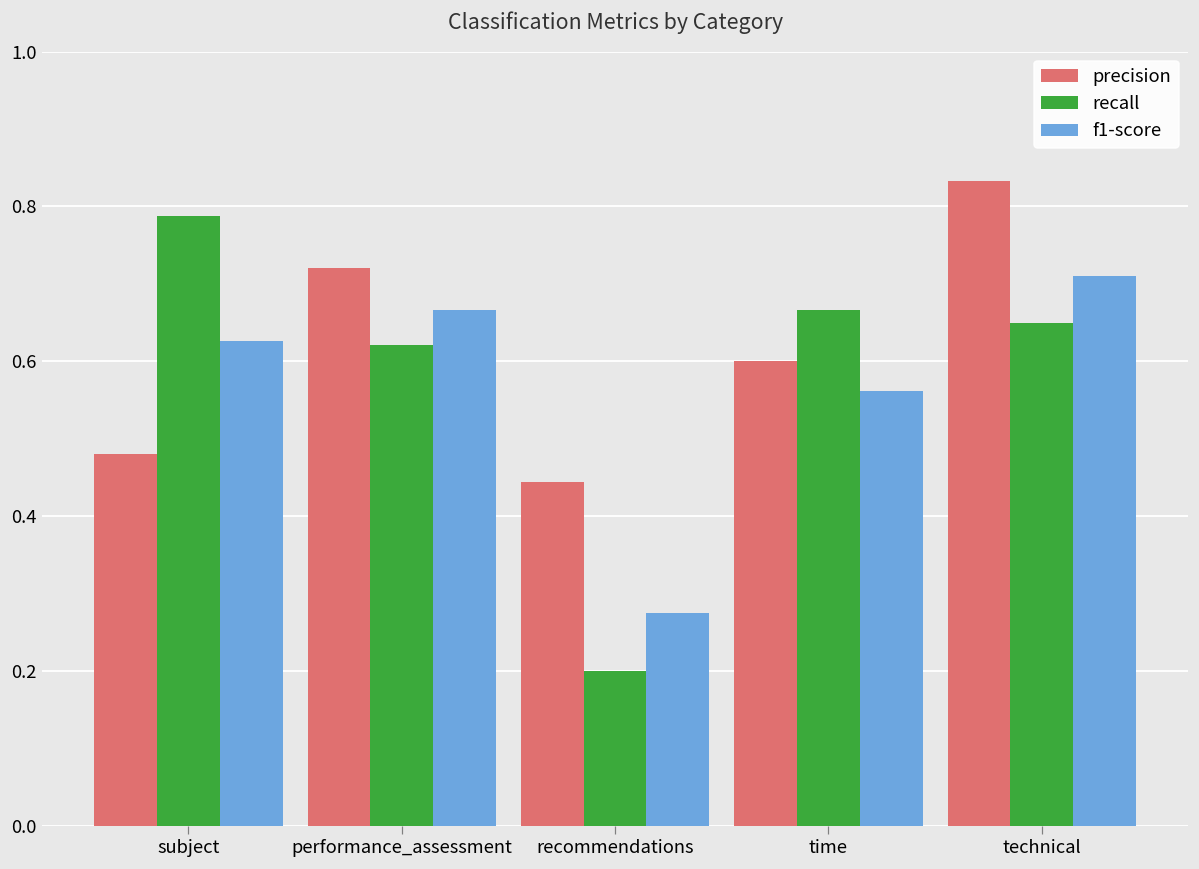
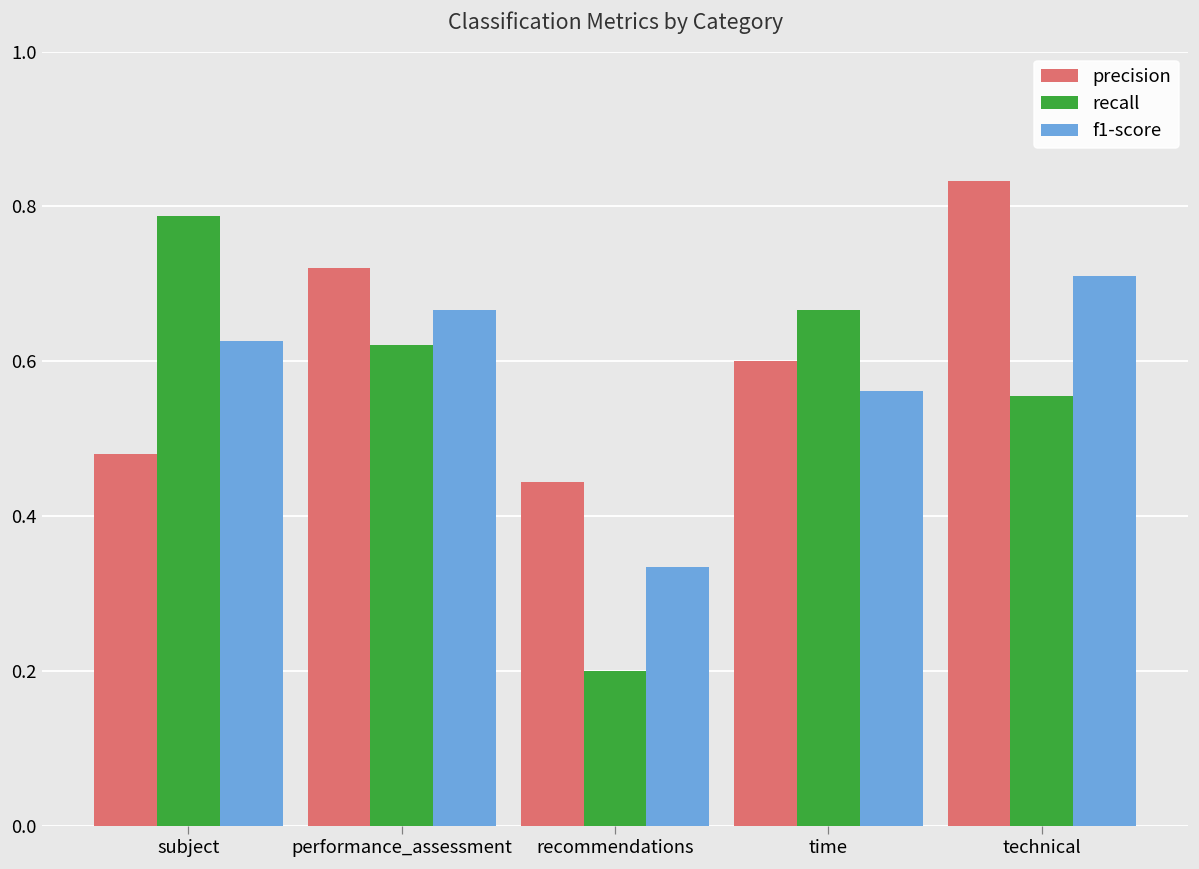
f1-score, recommendations: 0.28 -> 0.33
recall, technical: 0.65 -> 0.56
